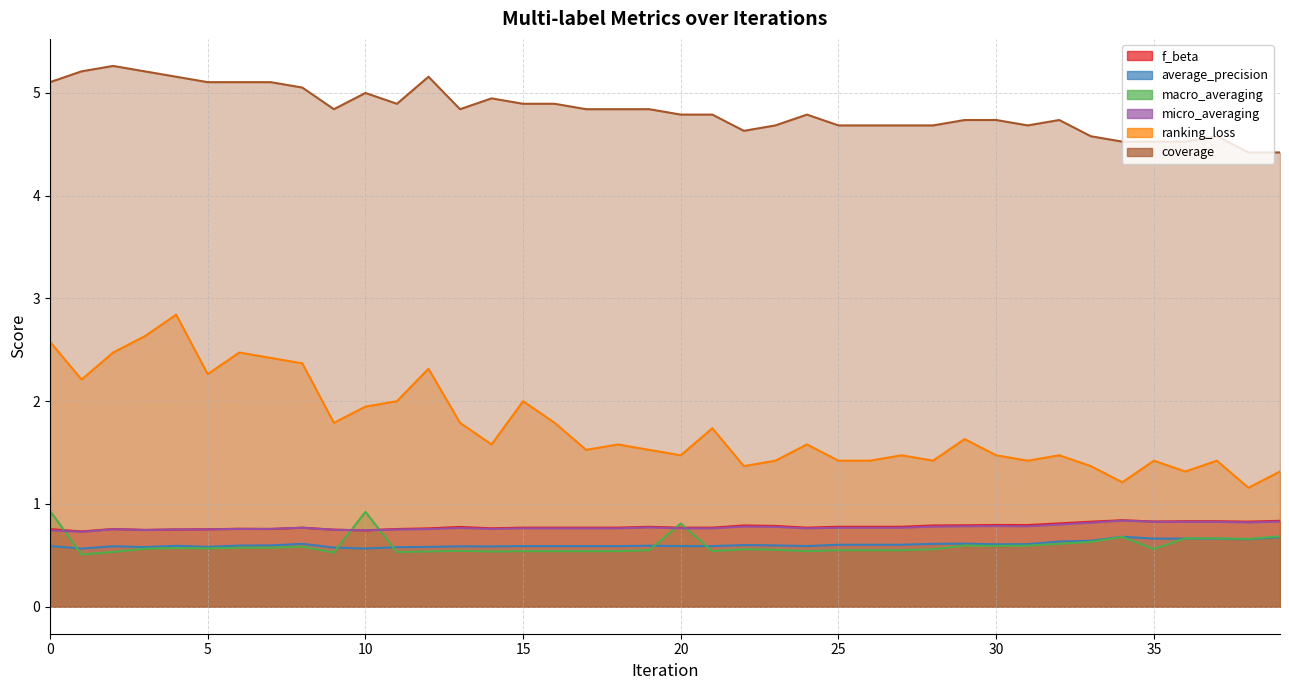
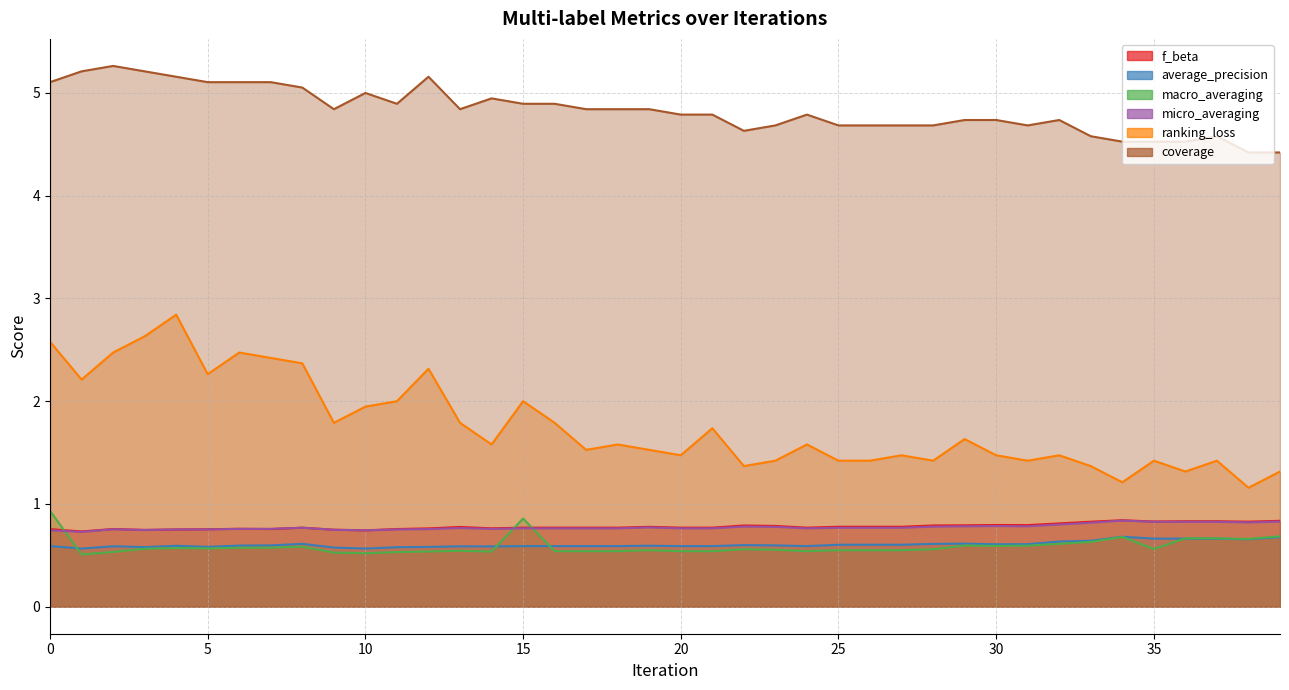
macro_averaging, 10: 0.92 -> 0.52
macro_averaging, 15: 0.54 -> 0.86
macro_averaging, 20: 0.81 -> 0.54
